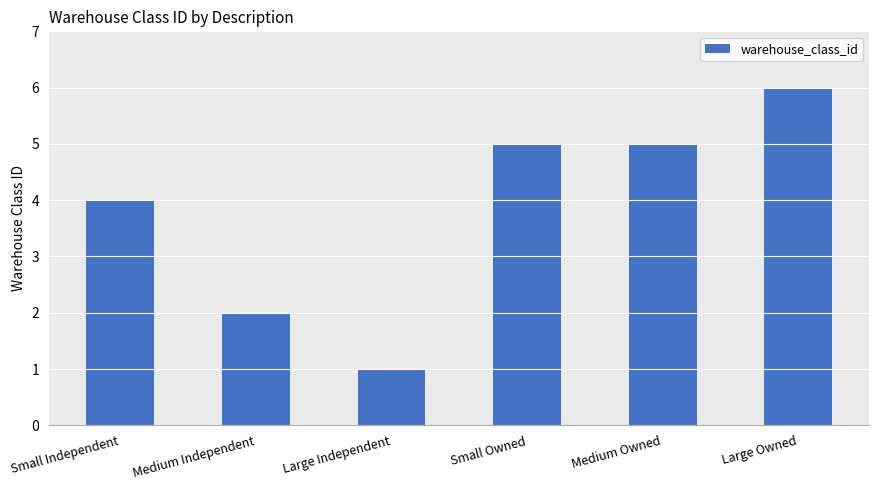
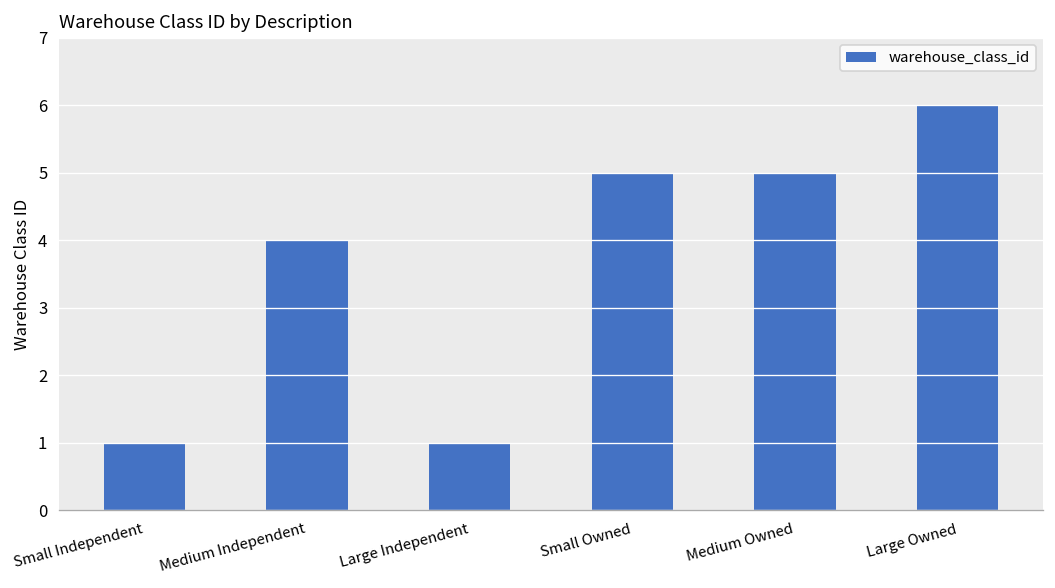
Small Independent: 4 -> 1
Medium Independent: 2 -> 4
